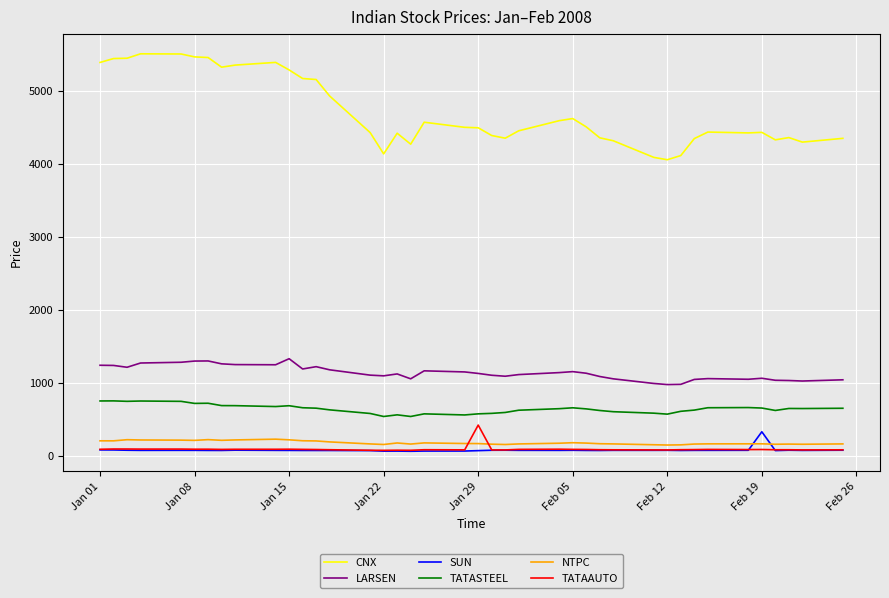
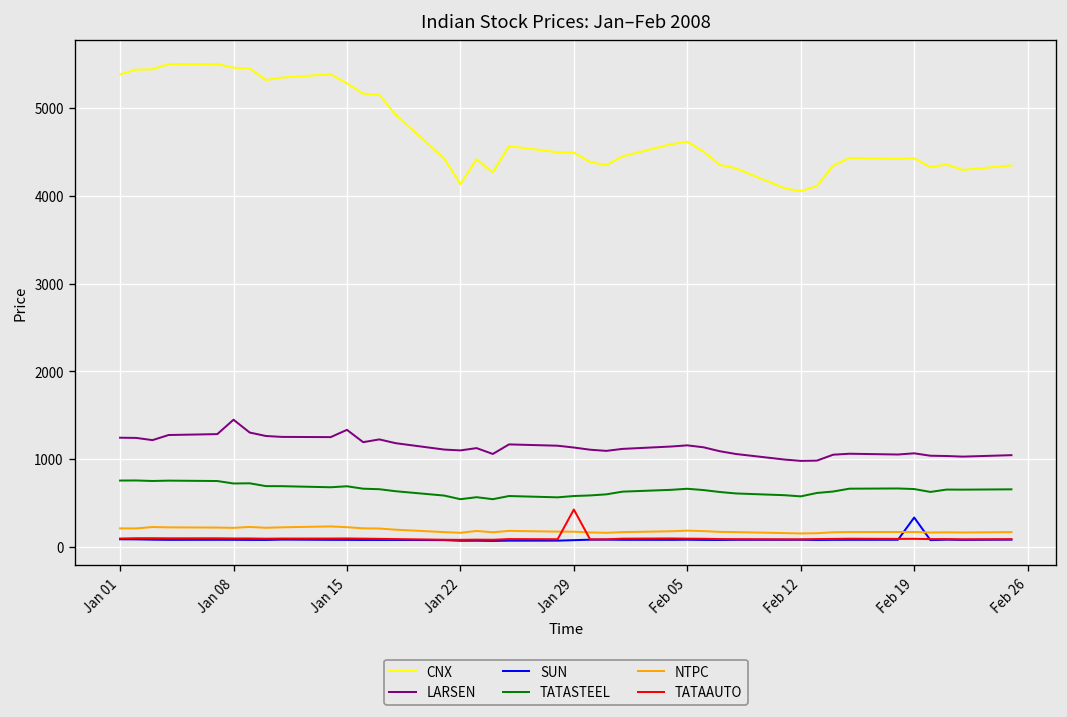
LARSEN, Jan 08: 1300 -> 1400
